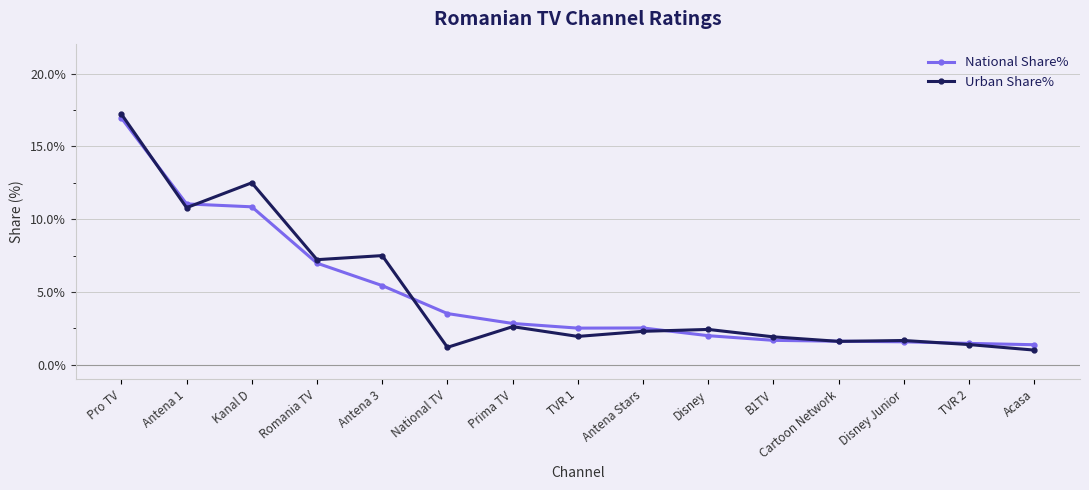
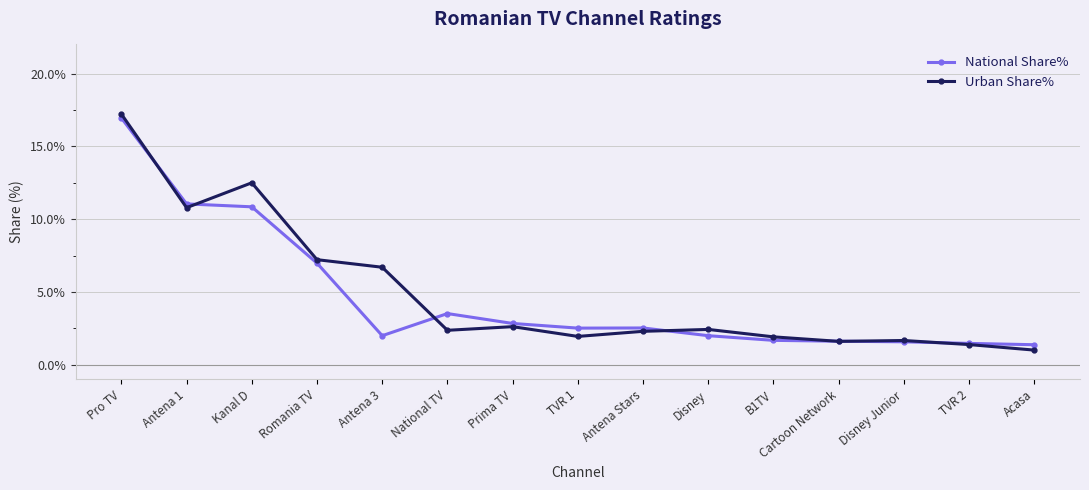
National Share%, Antena 3: 5.4% -> 2.0%
Urban Share%, Antena 3: 7.5% -> 6.7%
Urban Share%, National TV: 1.2% -> 2.4%
